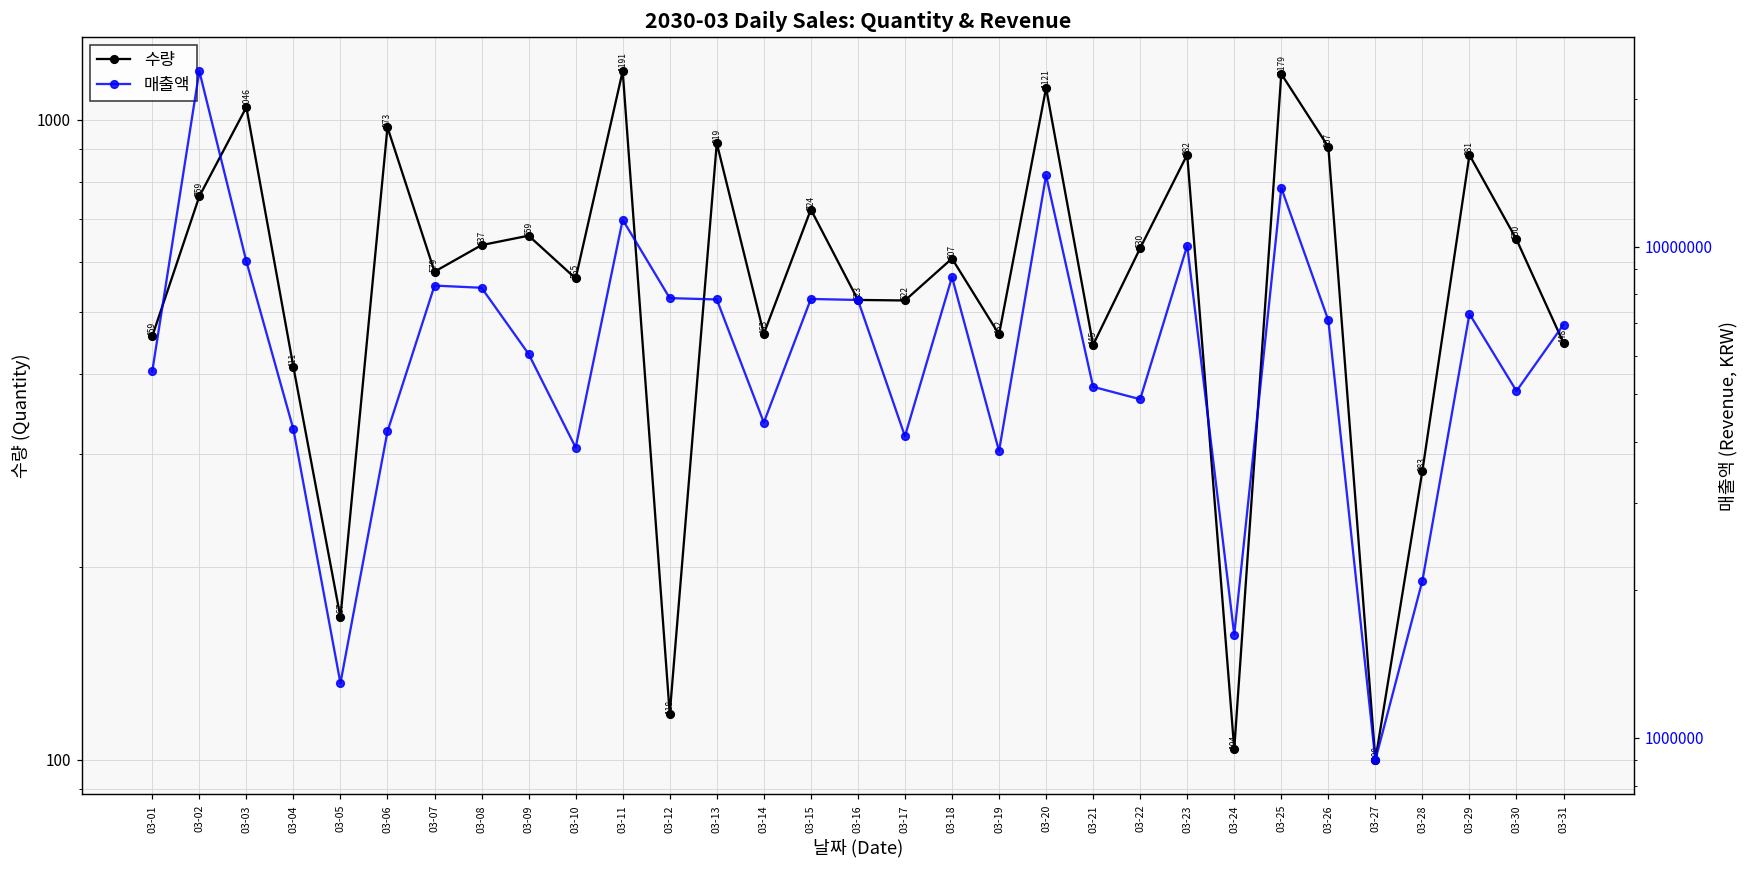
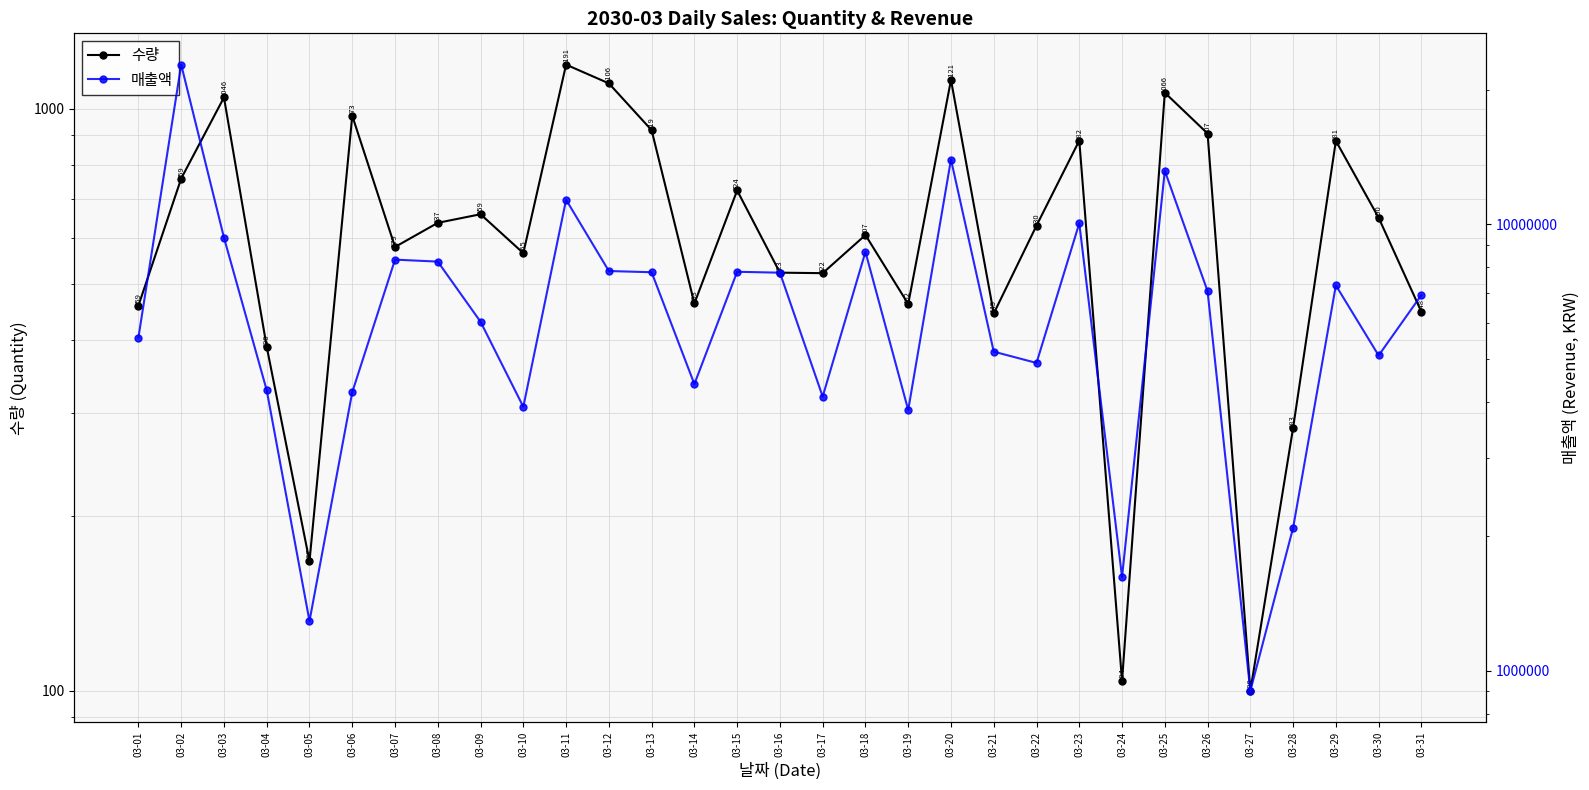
수량, 03-04: 411 -> 390
수량, 03-12: 118 -> 1106
수량, 03-25: 1179 -> 1066
